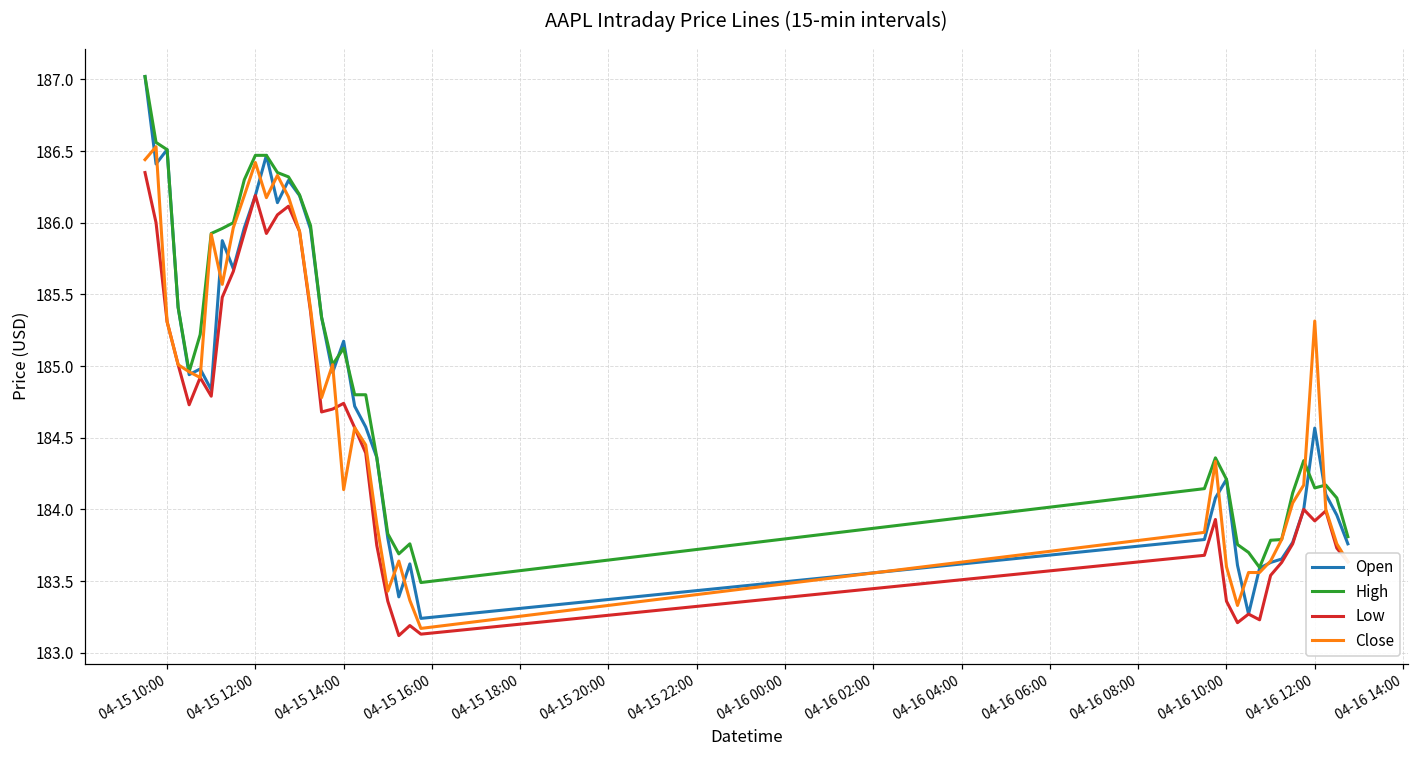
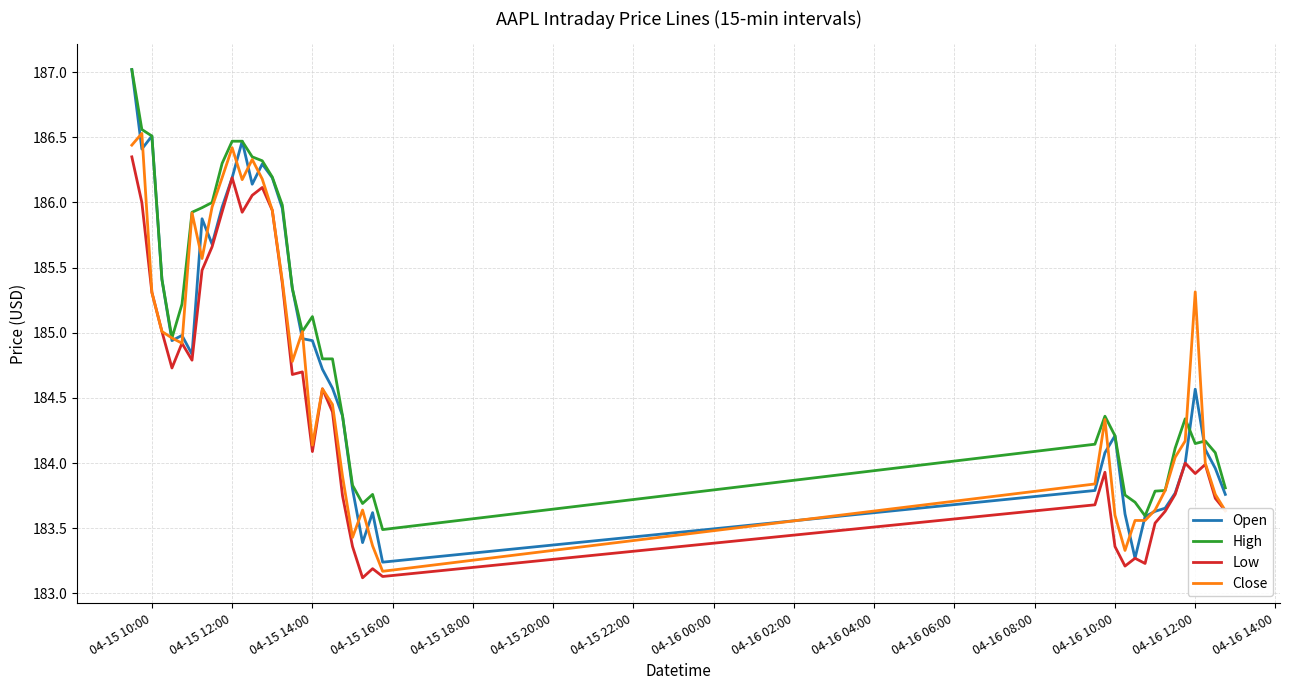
Open, 04-15 14:00: 185.17 -> 184.94
Low, 04-15 14:00: 184.74 -> 184.09
